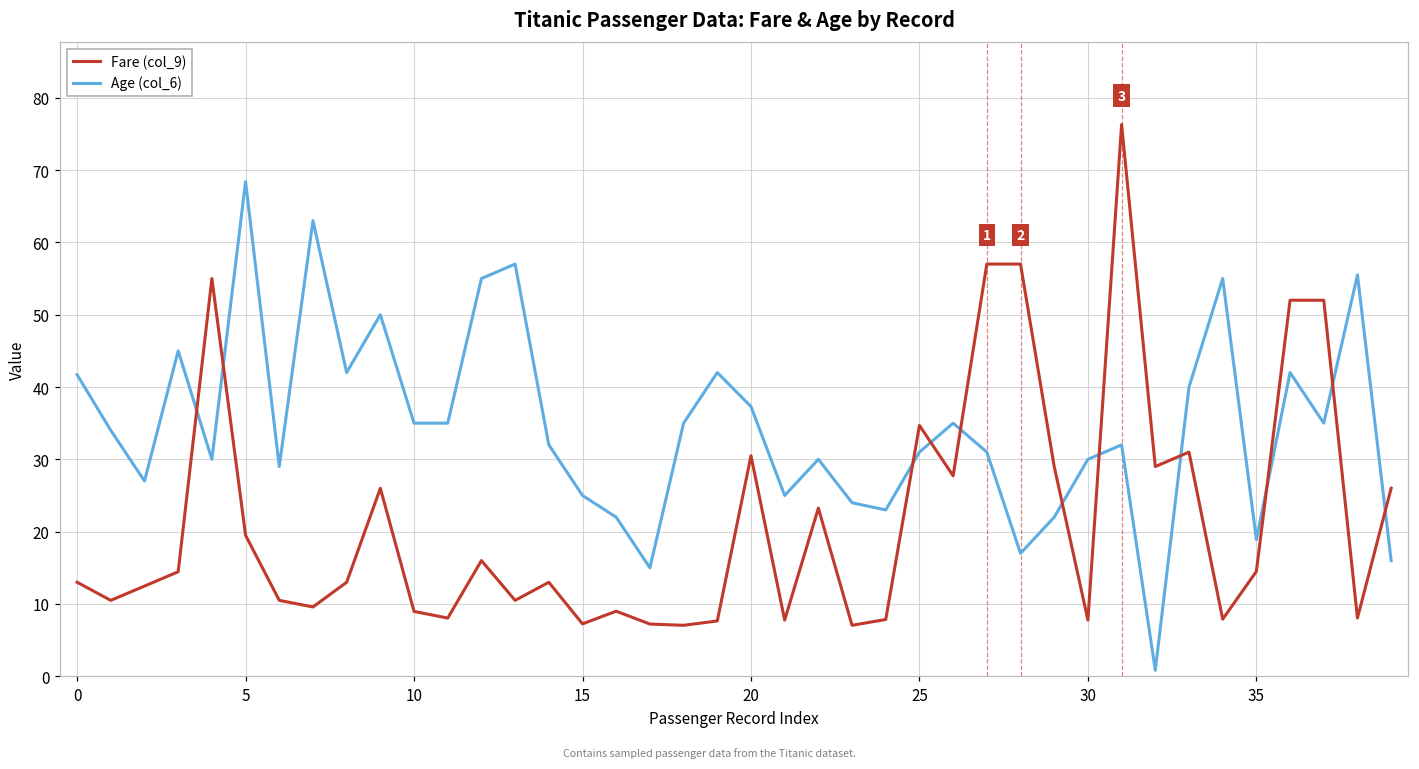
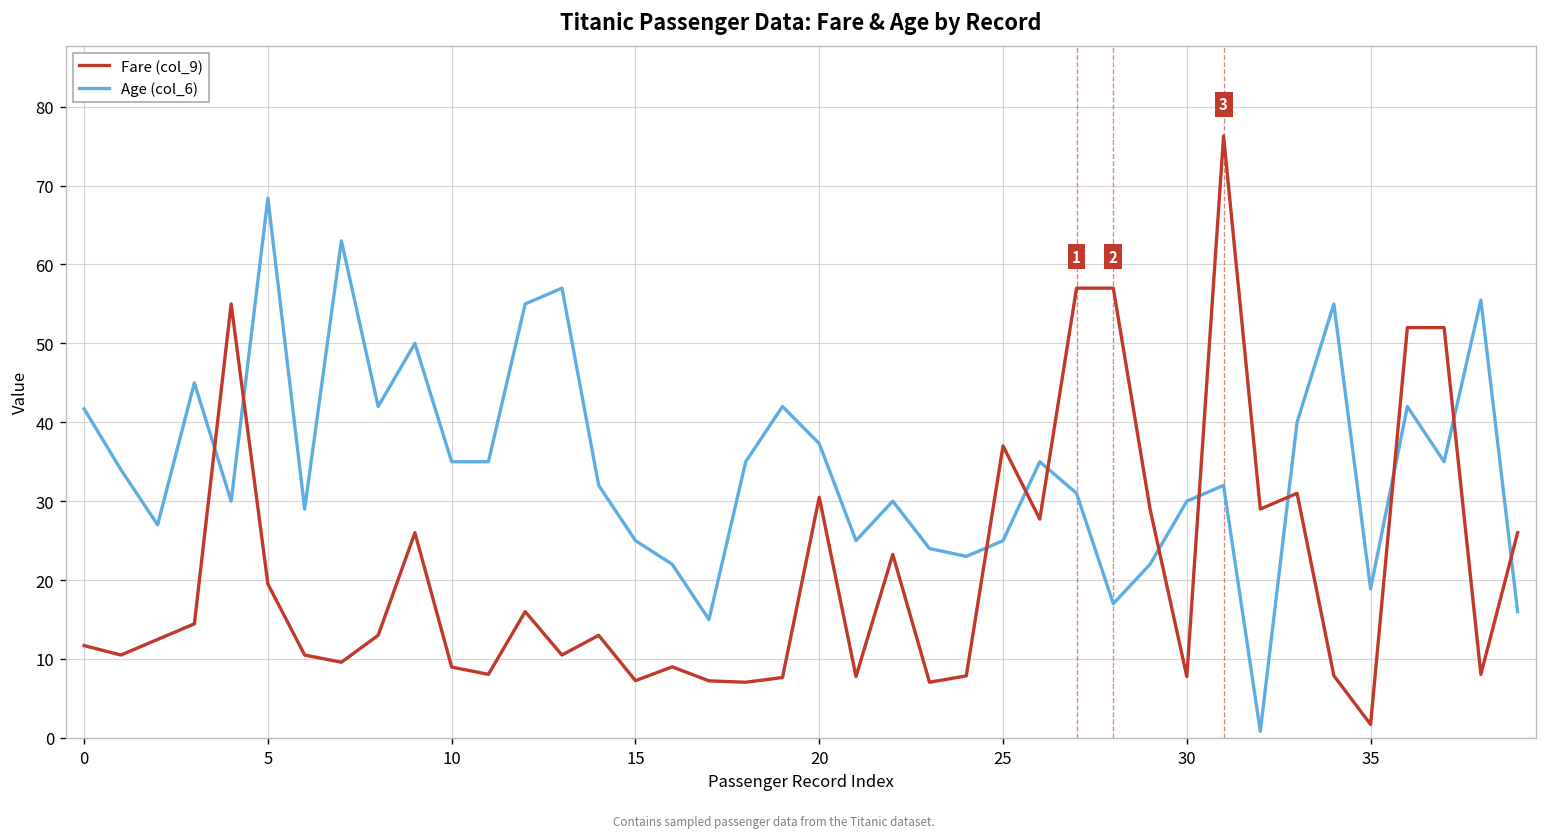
Fare (col_9), 0: 13 -> 12
Fare (col_9), 25: 35 -> 37
Age (col_6), 25: 31 -> 25
Fare (col_9), 35: 15 -> 2
